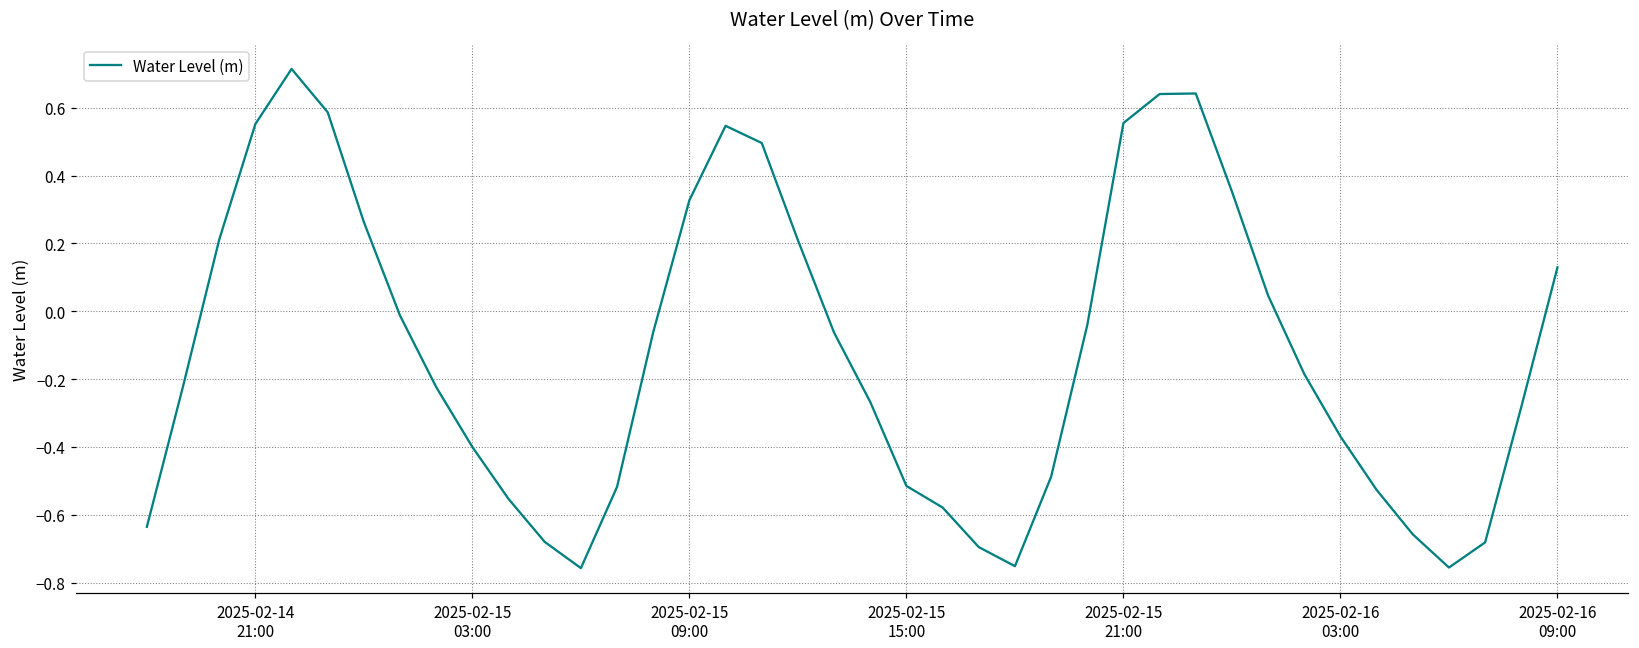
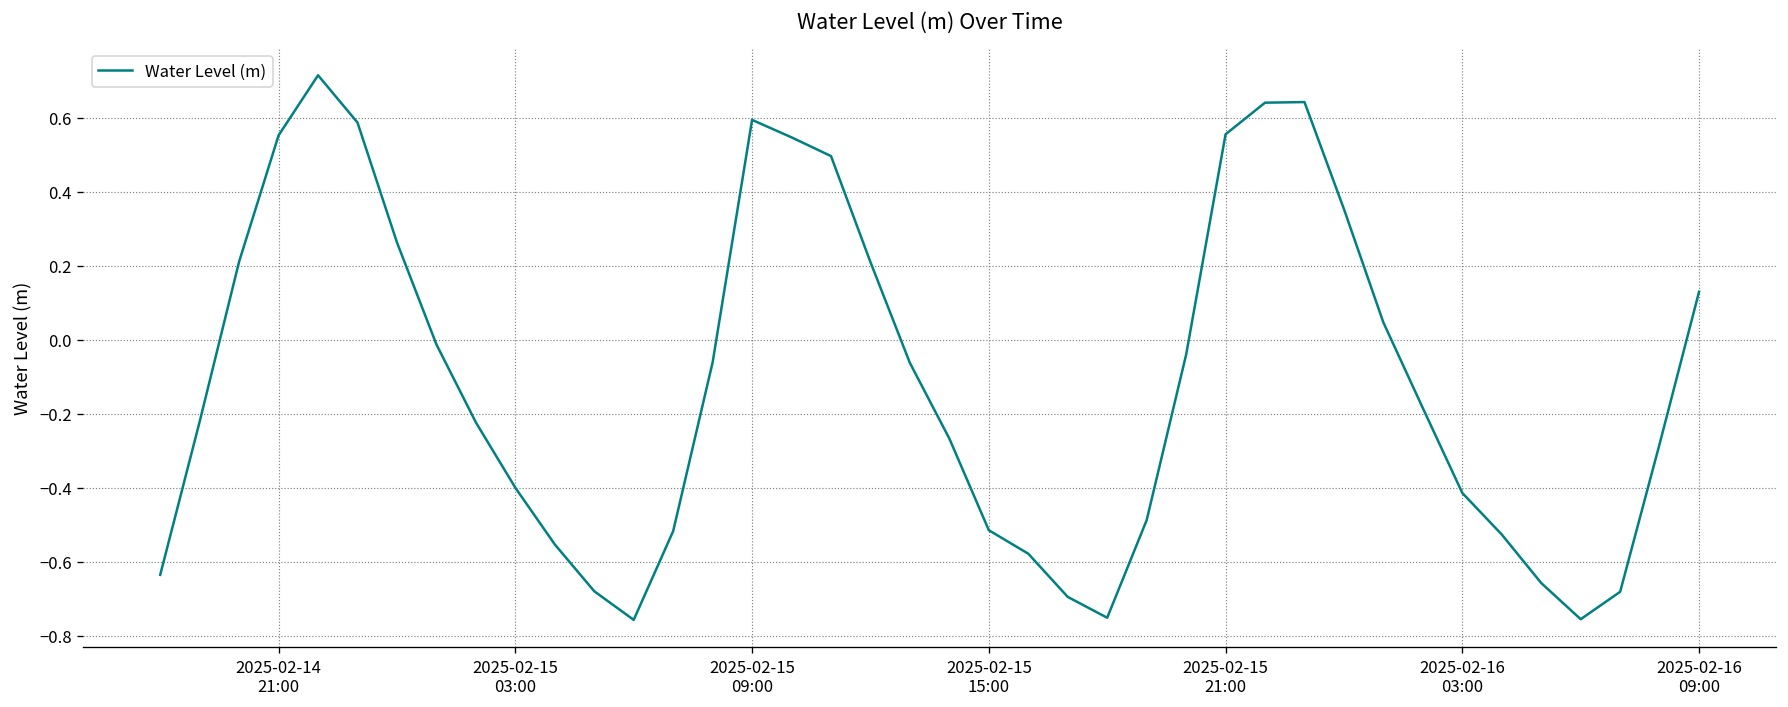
2025-02-15 09:00: 0.33 -> 0.59
2025-02-16 03:00: -0.37 -> -0.41
